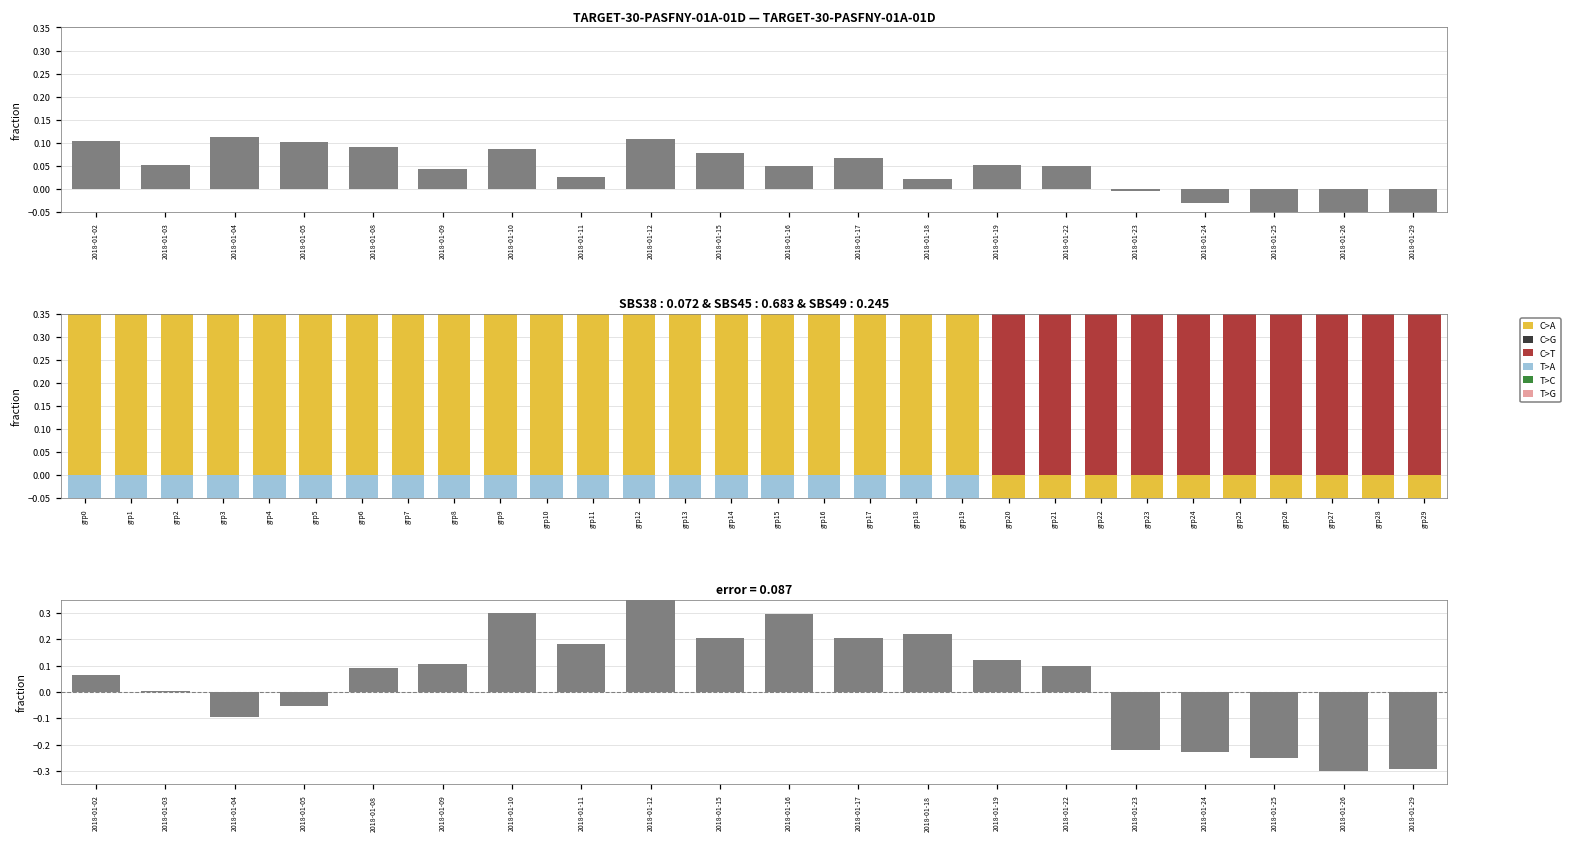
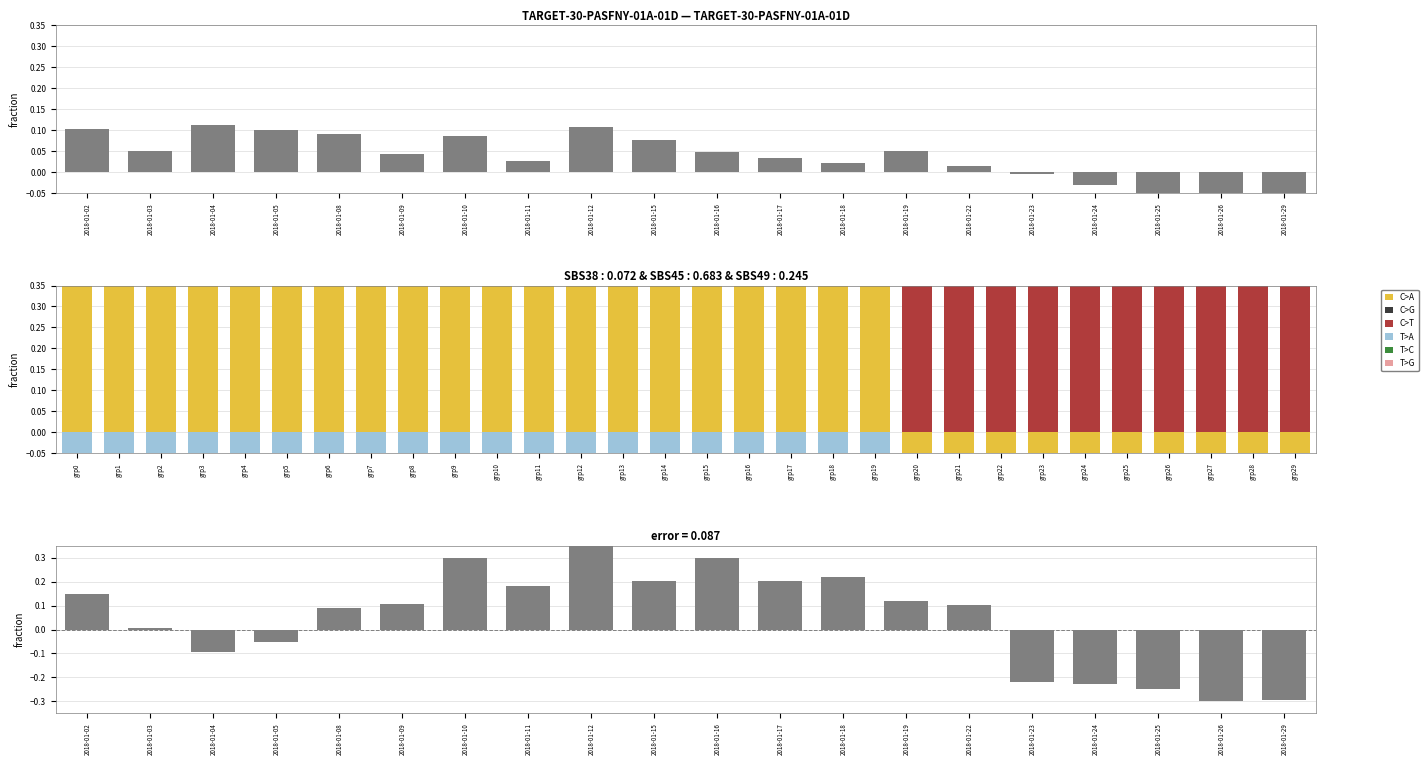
TARGET-30-PASFNY-01A-01D — TARGET-30-PASFNY-01A-01D, 2018-01-17: 0.07 -> 0.03
TARGET-30-PASFNY-01A-01D — TARGET-30-PASFNY-01A-01D, 2018-01-22: 0.05 -> 0.01
error = 0.087, 2018-01-02: 0.06 -> 0.15
